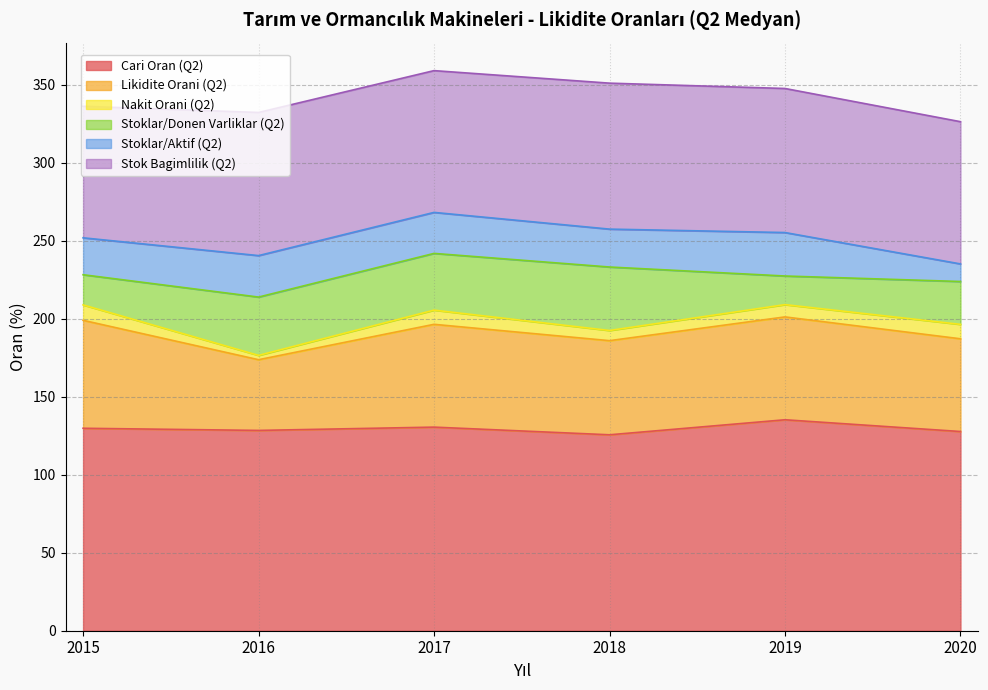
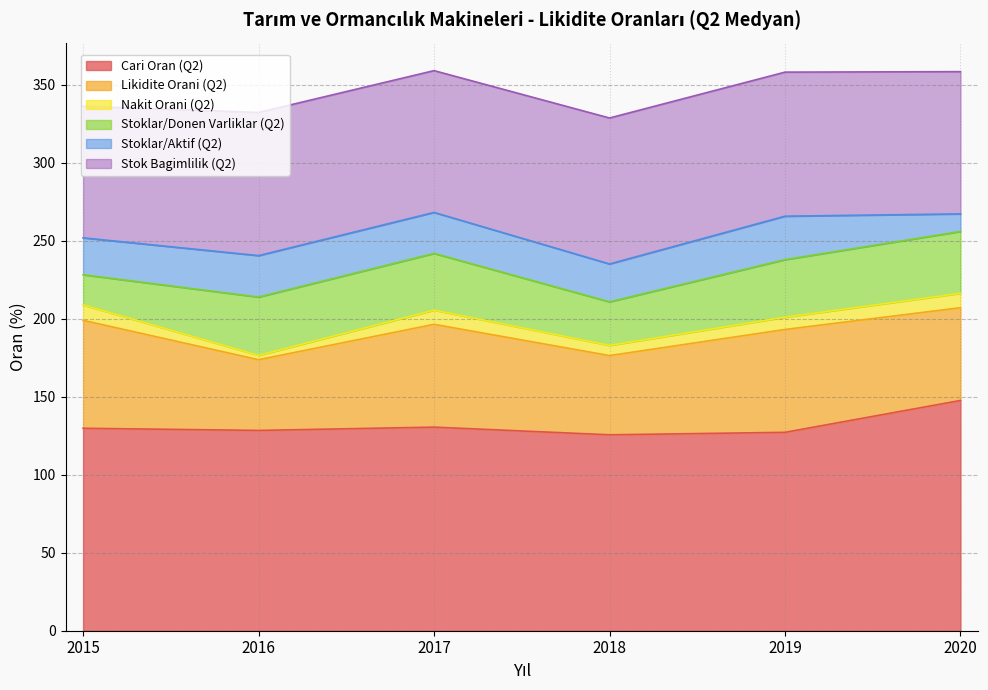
Likidite Orani (Q2), 2018: 60 -> 51
Stoklar/Donen Varliklar (Q2), 2018: 41 -> 28
Cari Oran (Q2), 2019: 135 -> 127
Stoklar/Donen Varliklar (Q2), 2019: 18 -> 37
Cari Oran (Q2), 2020: 128 -> 148
Stoklar/Donen Varliklar (Q2), 2020: 27 -> 40
